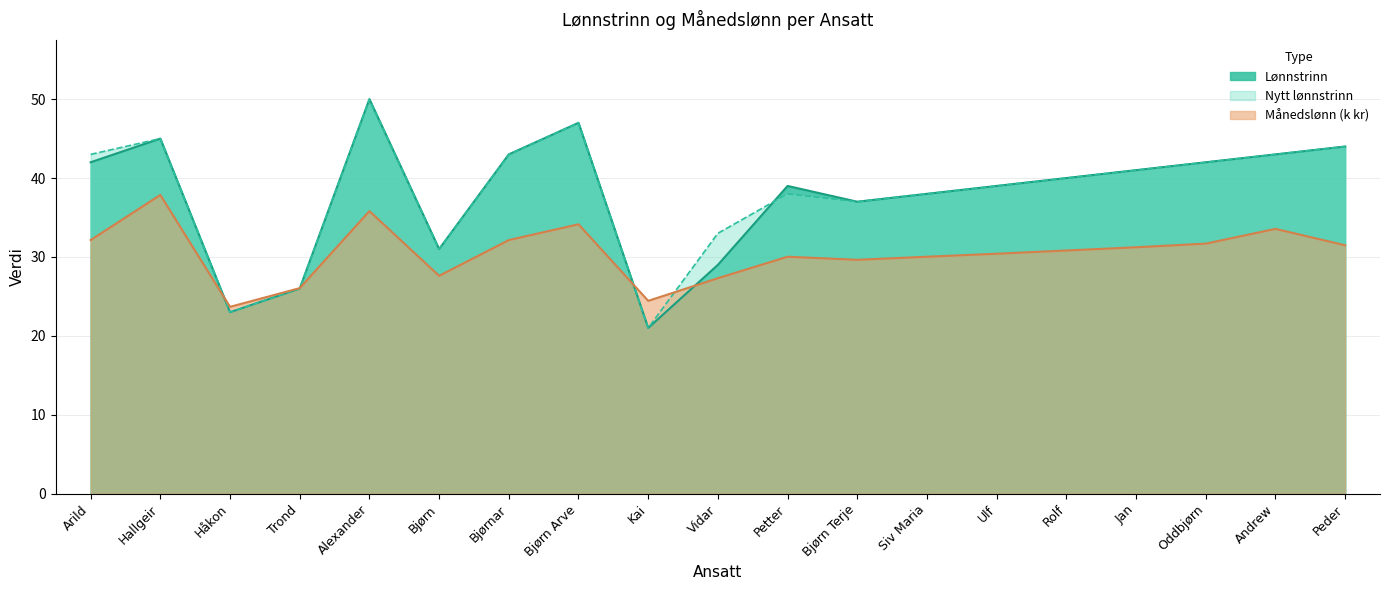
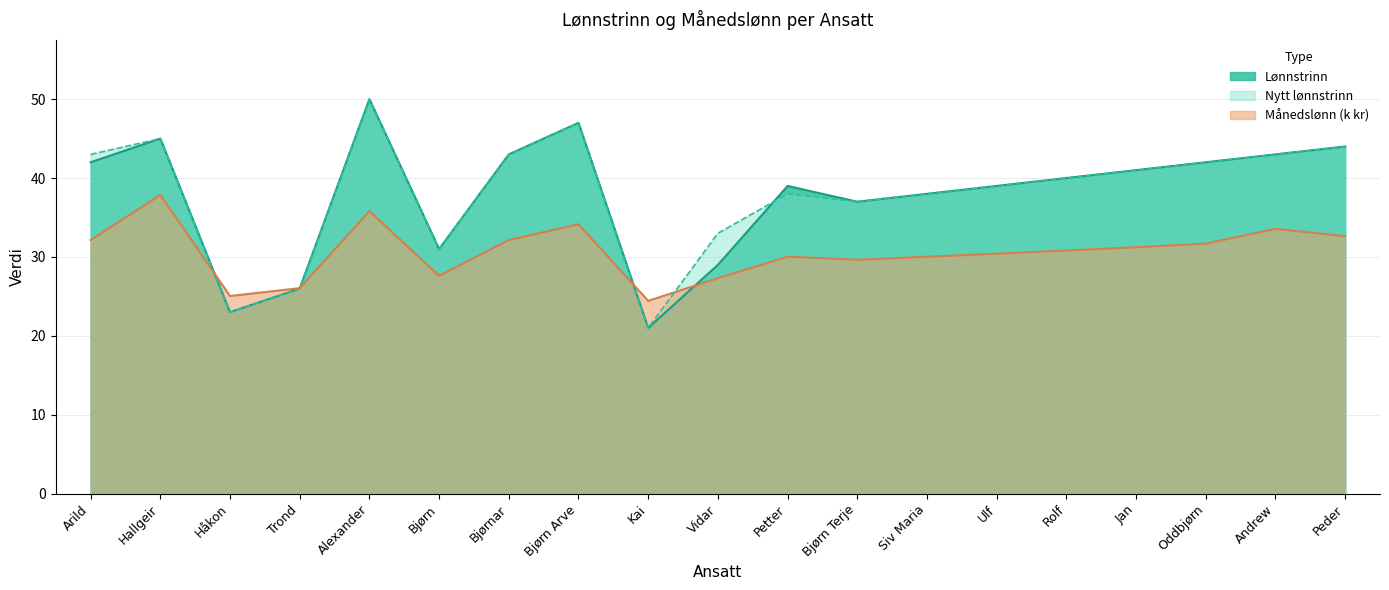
Månedslønn (k kr), Håkon: 24 -> 25
Månedslønn (k kr), Peder: 31 -> 33
